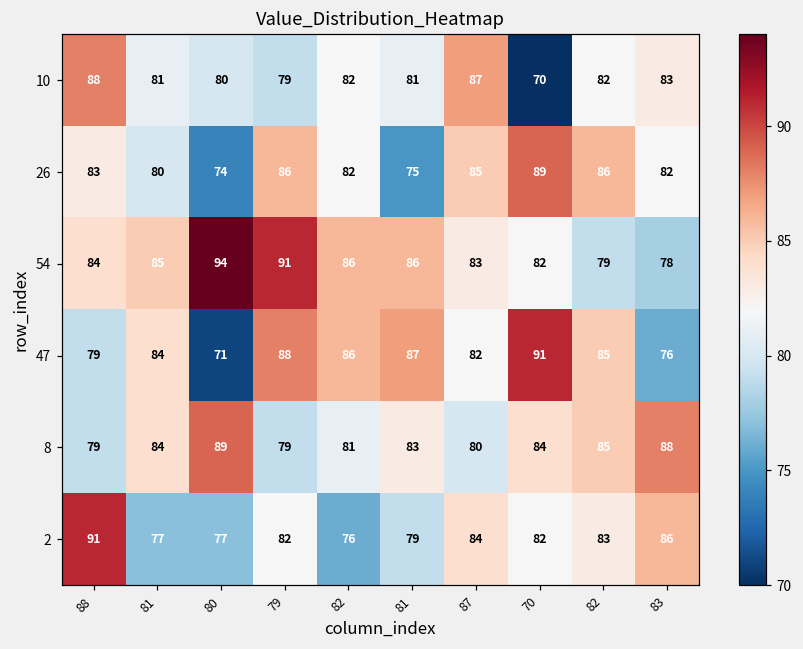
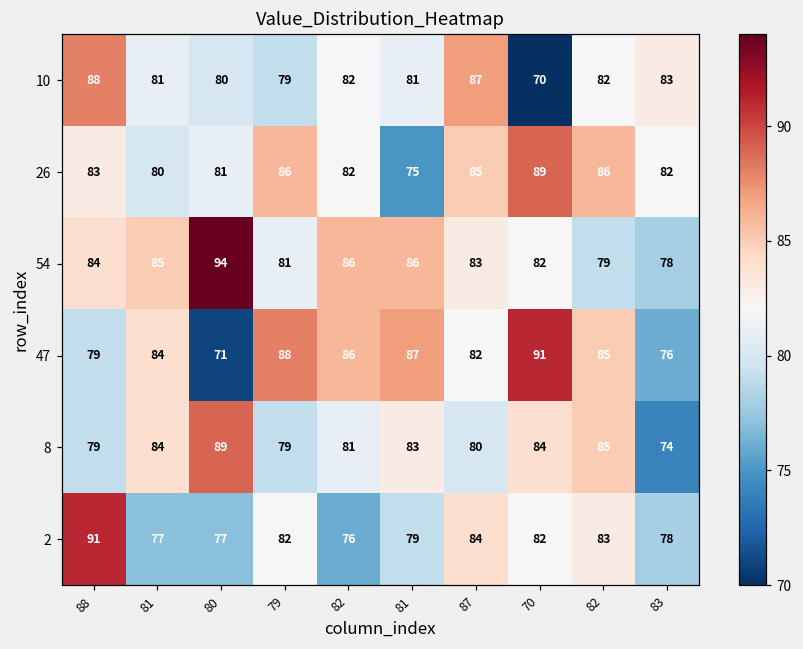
26, 80: 74 -> 81
54, 79: 91 -> 81
8, 83: 88 -> 74
2, 83: 86 -> 78
